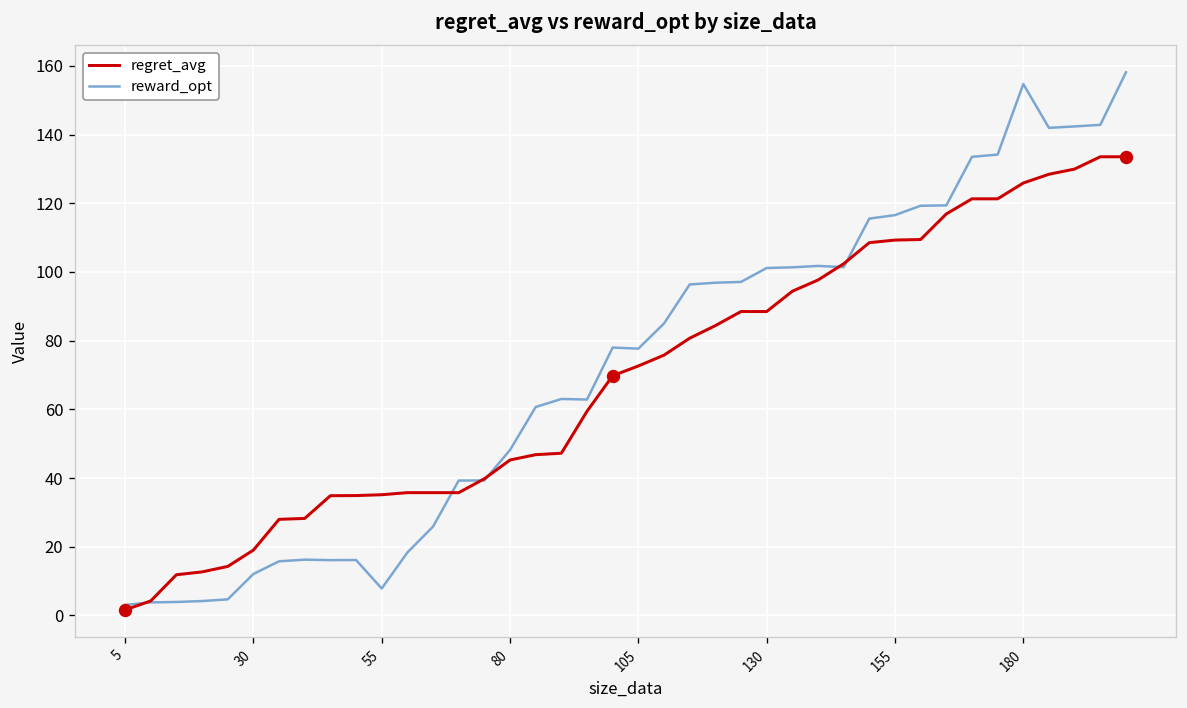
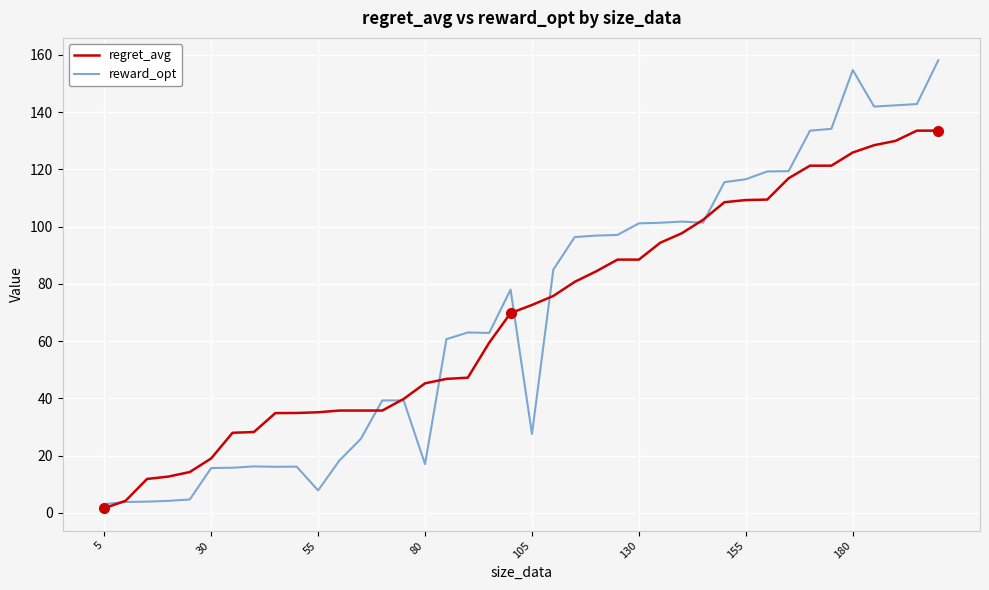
reward_opt, 30: 12 -> 16
reward_opt, 80: 48 -> 17
reward_opt, 105: 78 -> 28
